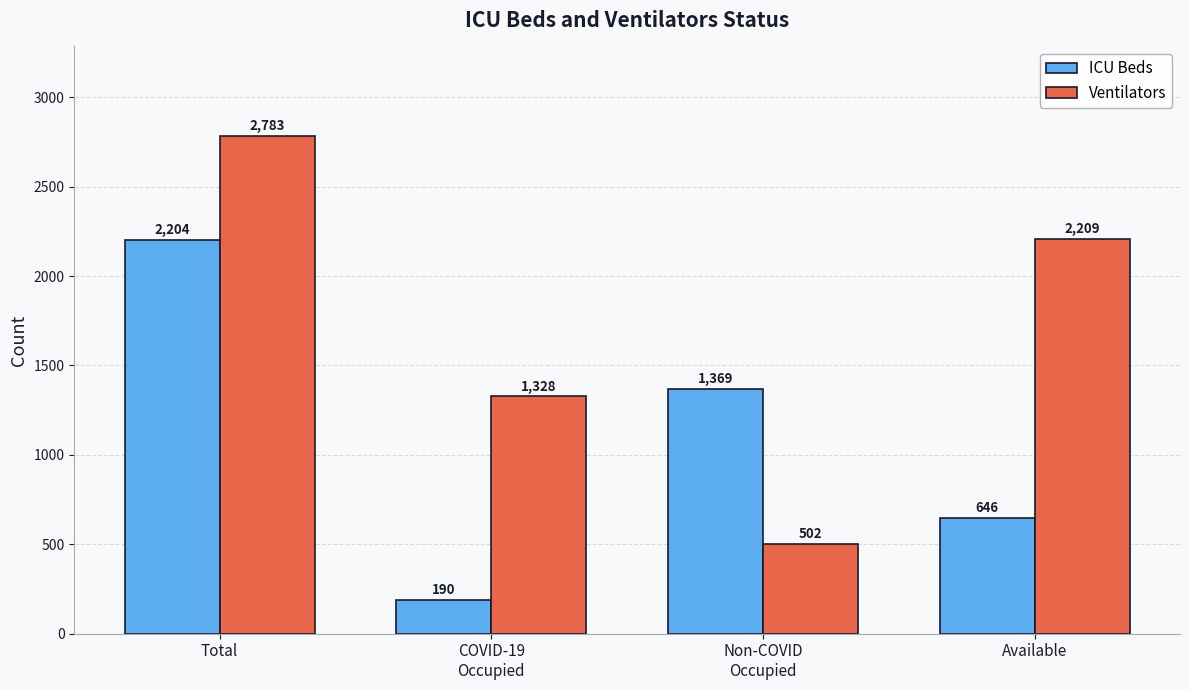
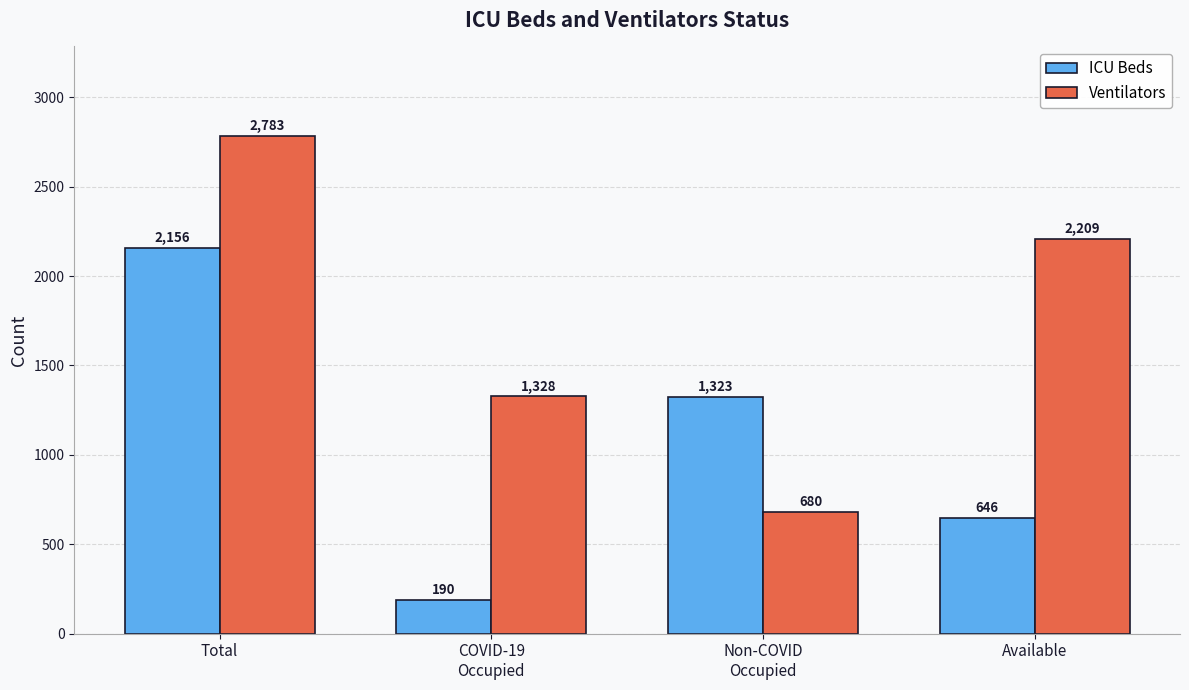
ICU Beds, Total: 2,204 -> 2,156
ICU Beds, Non-COVID Occupied: 1,369 -> 1,323
Ventilators, Non-COVID Occupied: 502 -> 680
